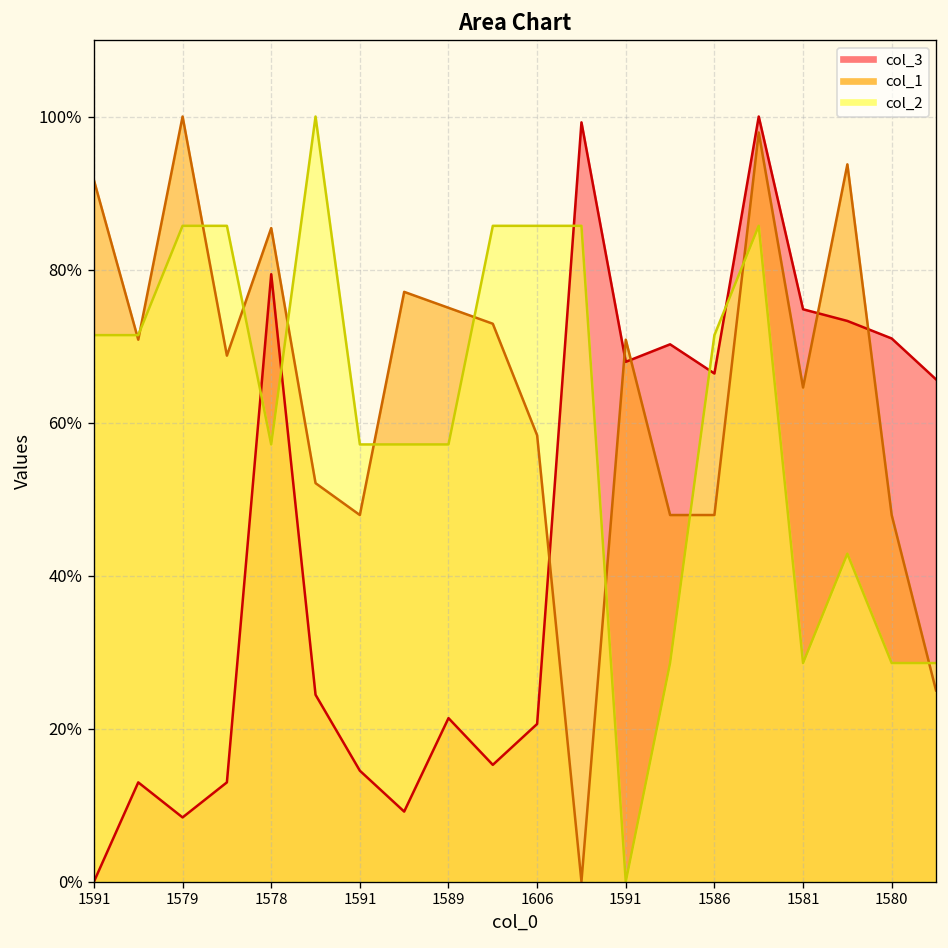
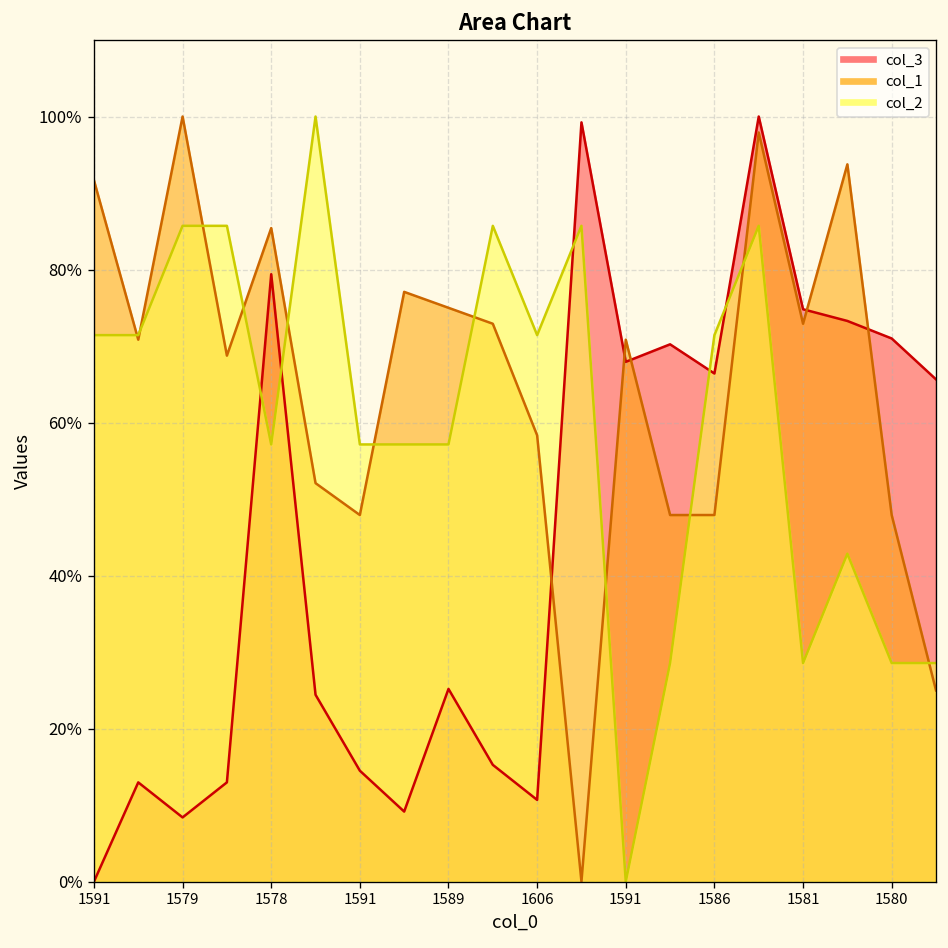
col_3, 1589: 21% -> 25%
col_3, 1606: 21% -> 11%
col_2, 1606: 86% -> 71%
col_1, 1581: 65% -> 73%
